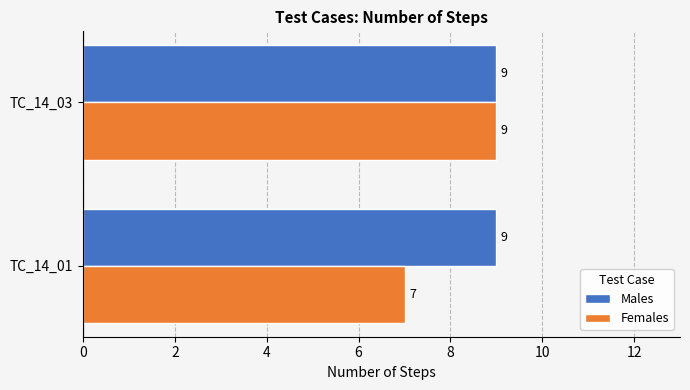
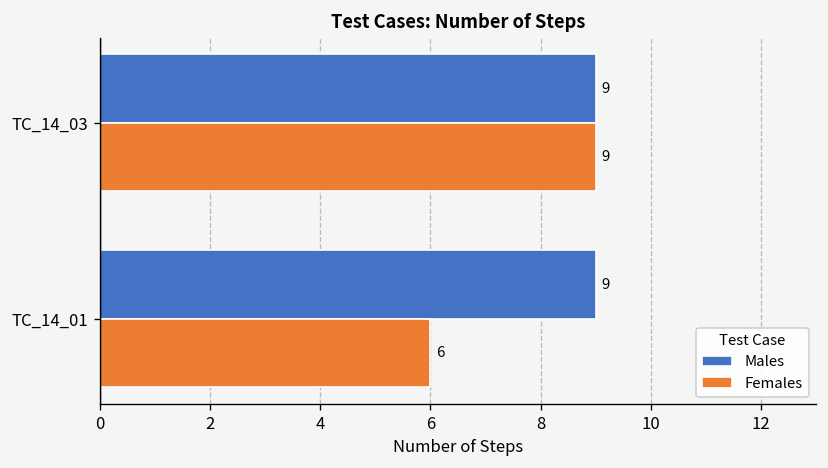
Females, TC_14_01: 7 -> 6
